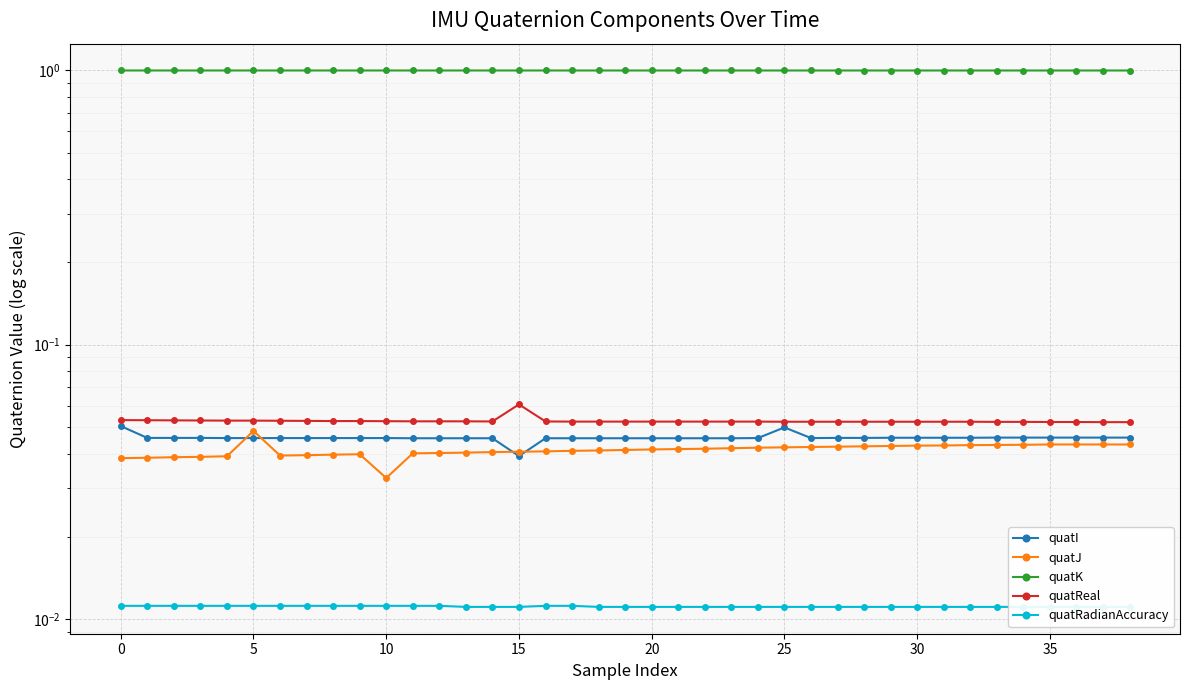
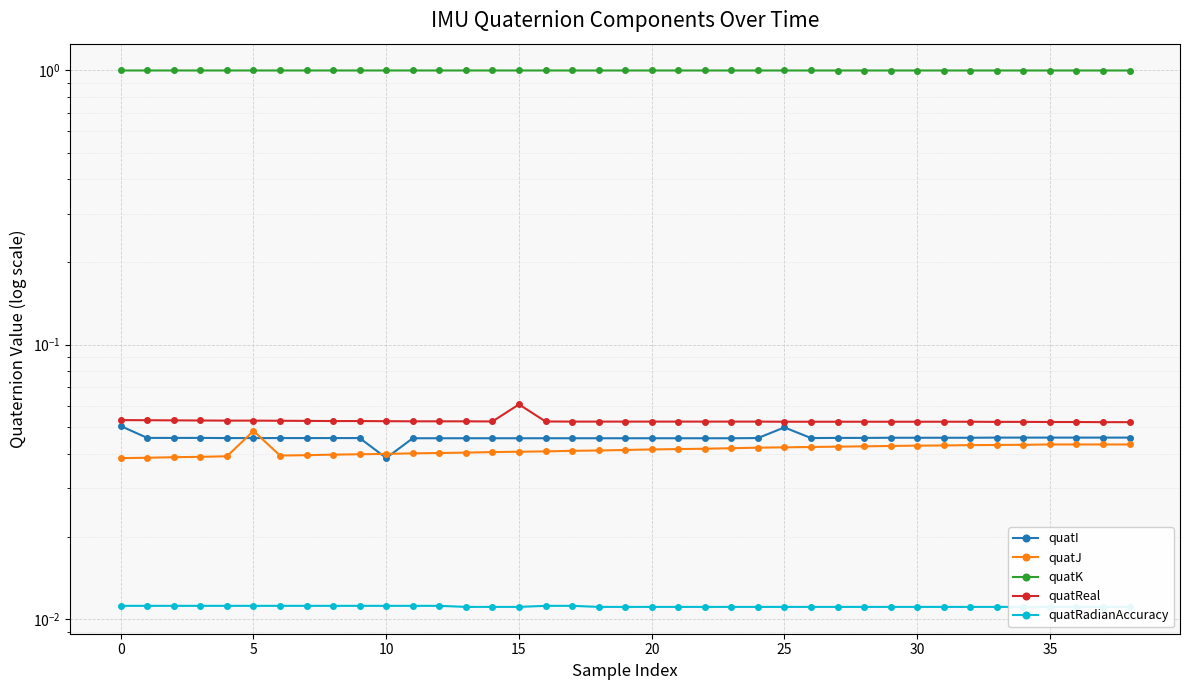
quatI, 10: 0.046 -> 0.039
quatJ, 10: 0.033 -> 0.040
quatI, 15: 0.039 -> 0.046
